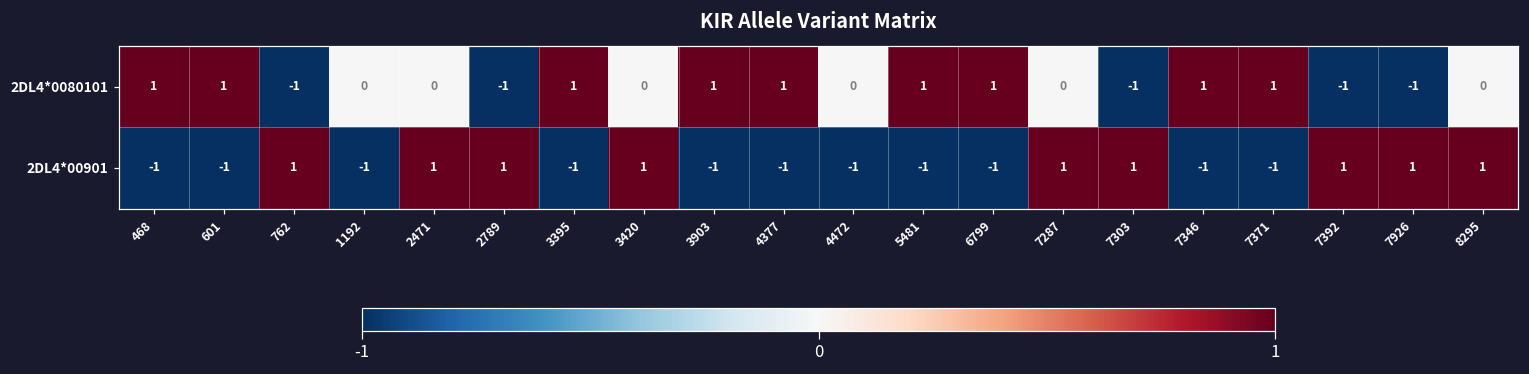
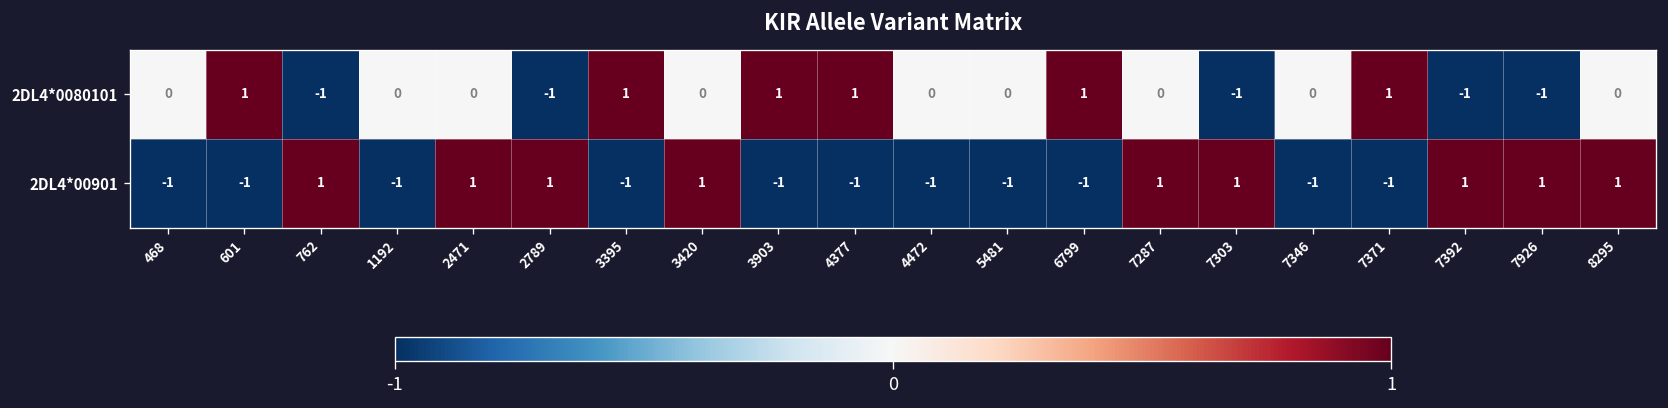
2DL4*0080101, 468: 1 -> 0
2DL4*0080101, 5481: 1 -> 0
2DL4*0080101, 7346: 1 -> 0
